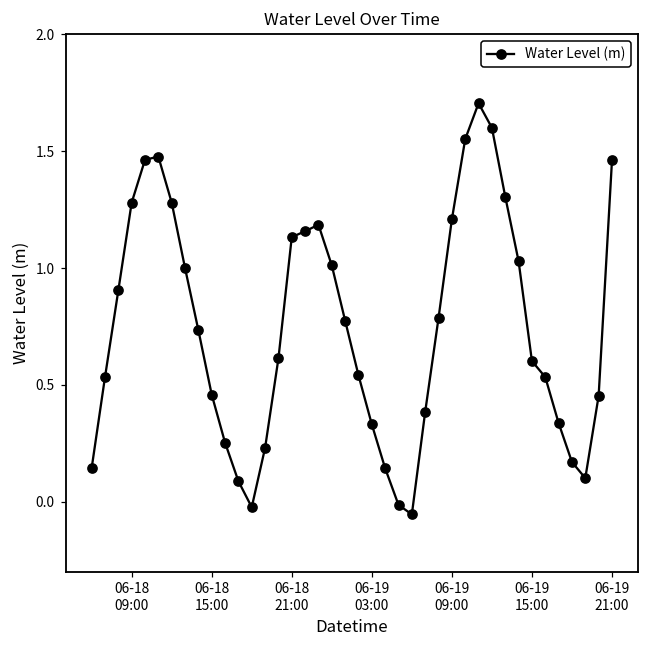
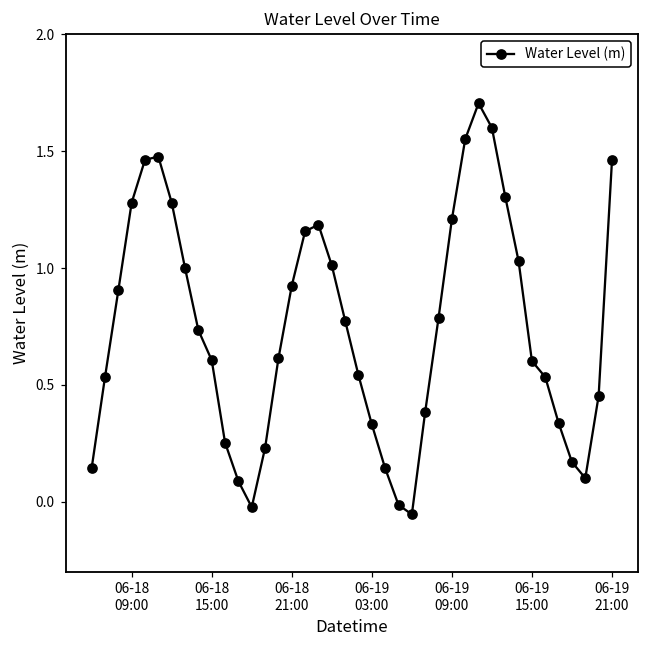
06-18 15:00: 0.46 -> 0.61
06-18 21:00: 1.13 -> 0.92
